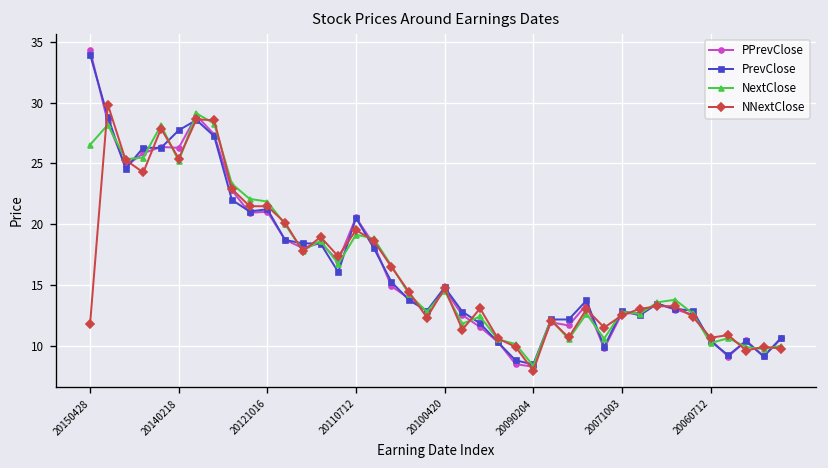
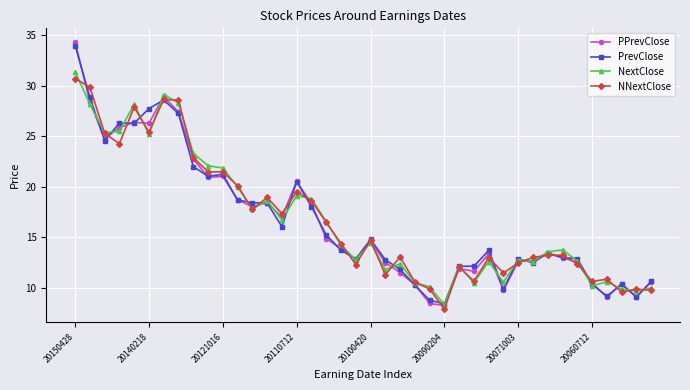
NextClose, 20150428: 26.5 -> 31.4
NNextClose, 20150428: 11.8 -> 30.7
